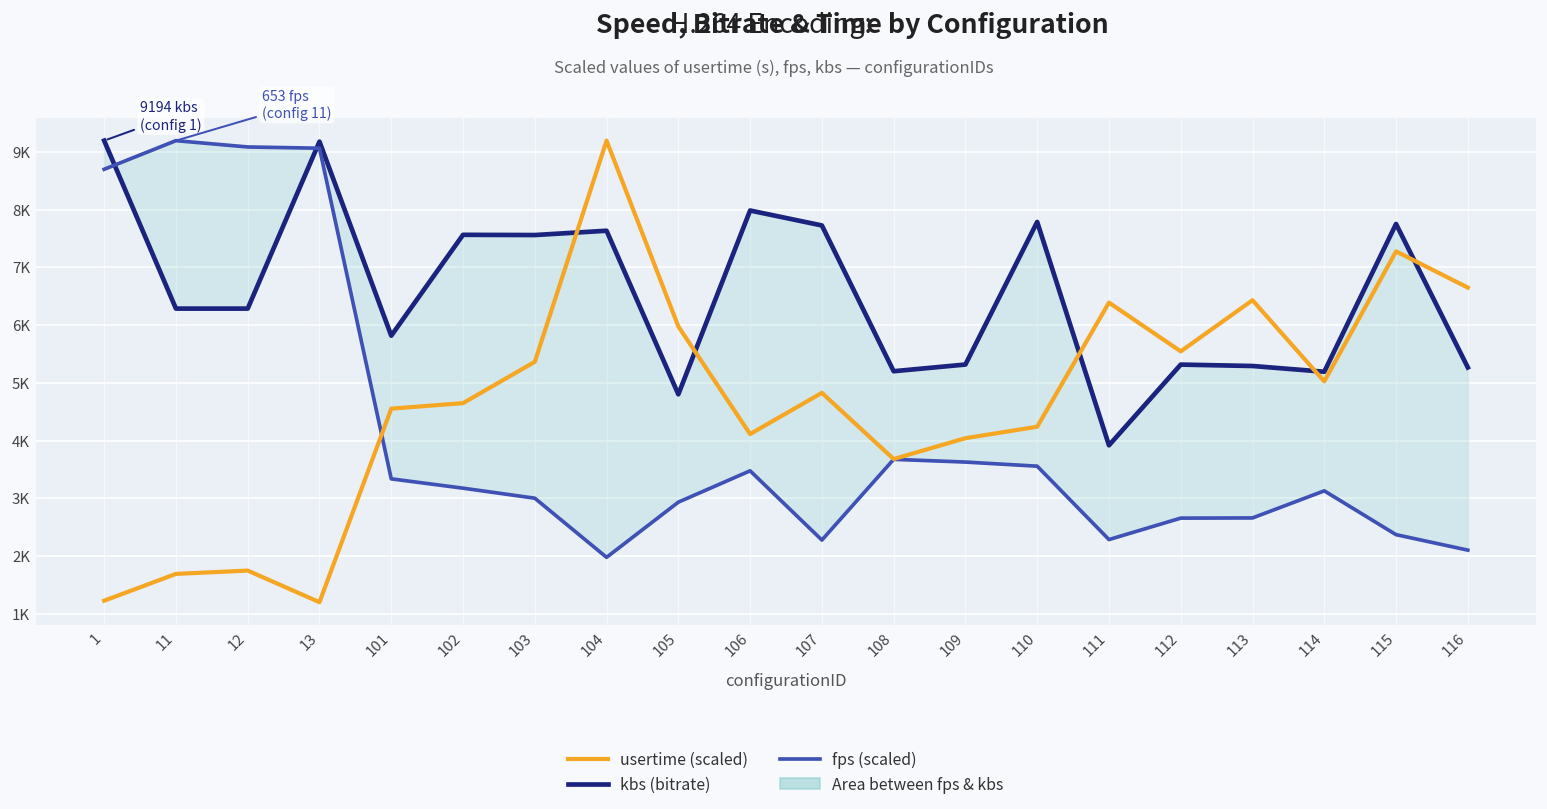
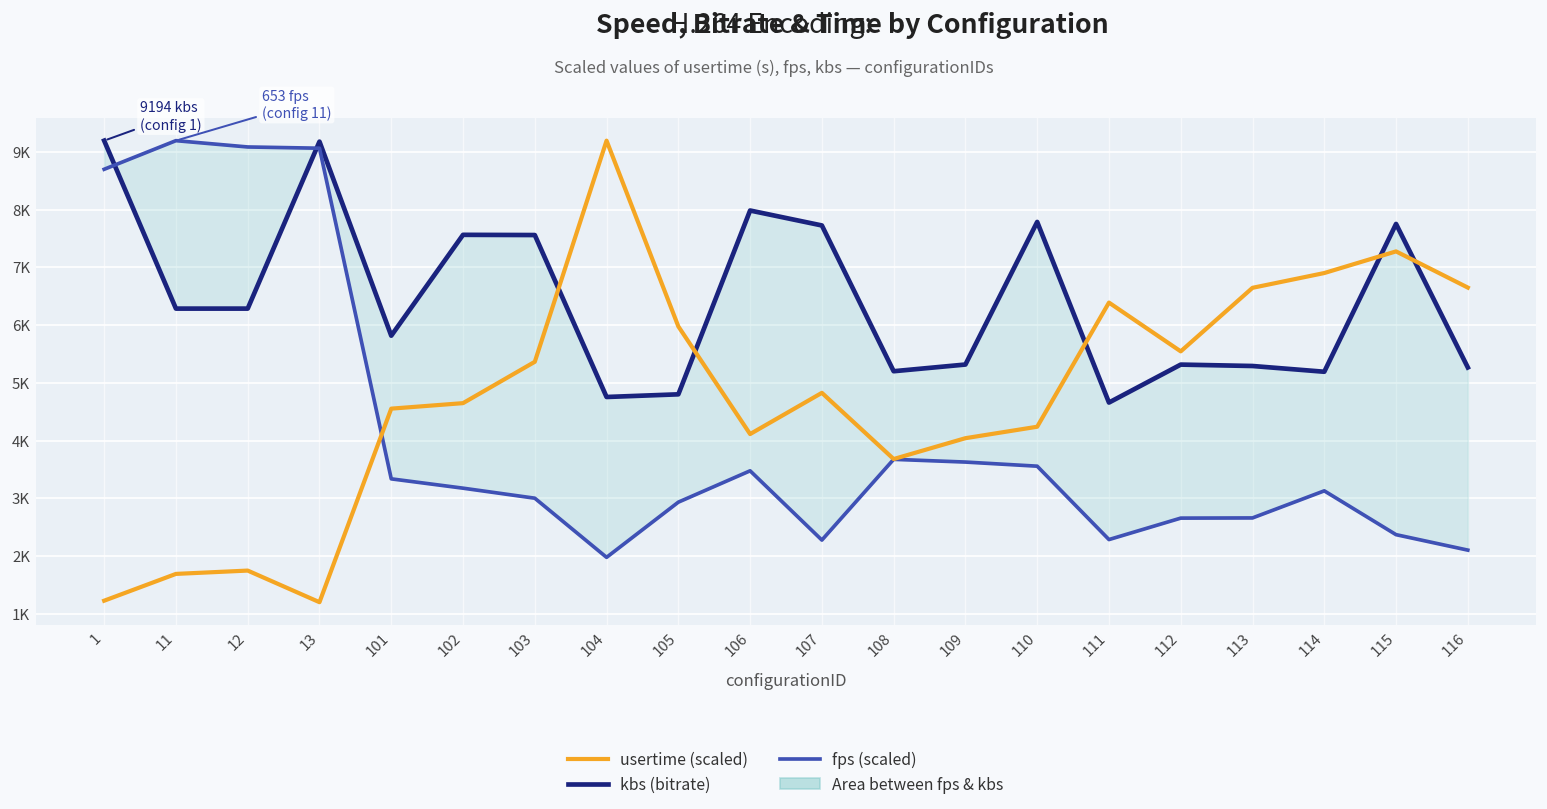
kbs (bitrate), 104: 7600 -> 4800
kbs (bitrate), 111: 3900 -> 4700
usertime (scaled), 113: 6400 -> 6600
usertime (scaled), 114: 5000 -> 6900
